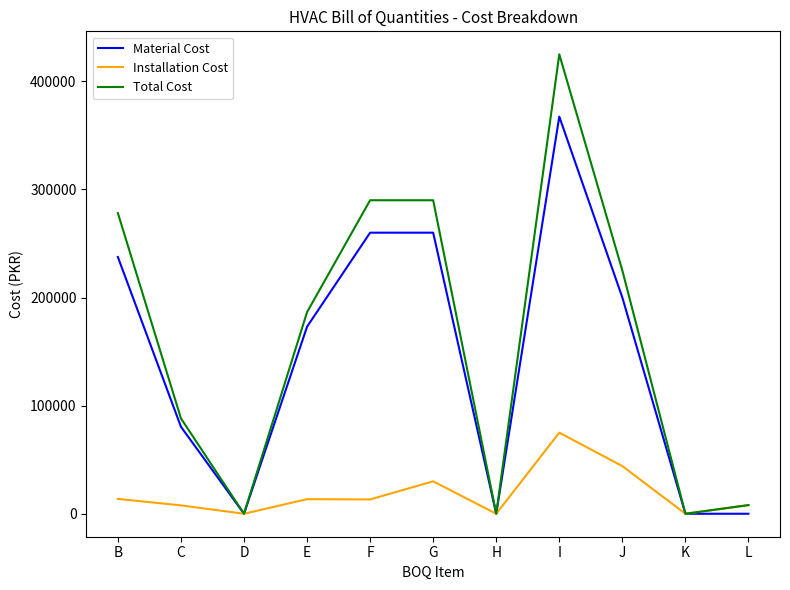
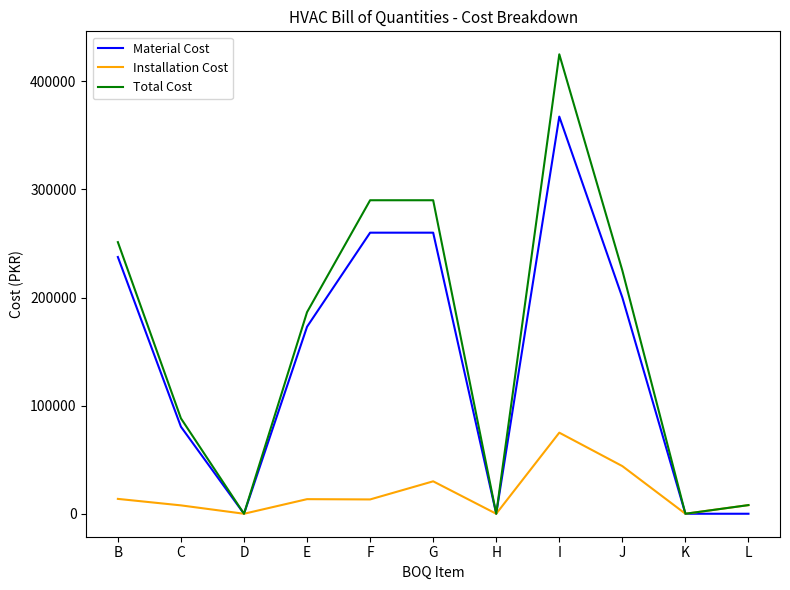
Total Cost, B: 278000 -> 251000
